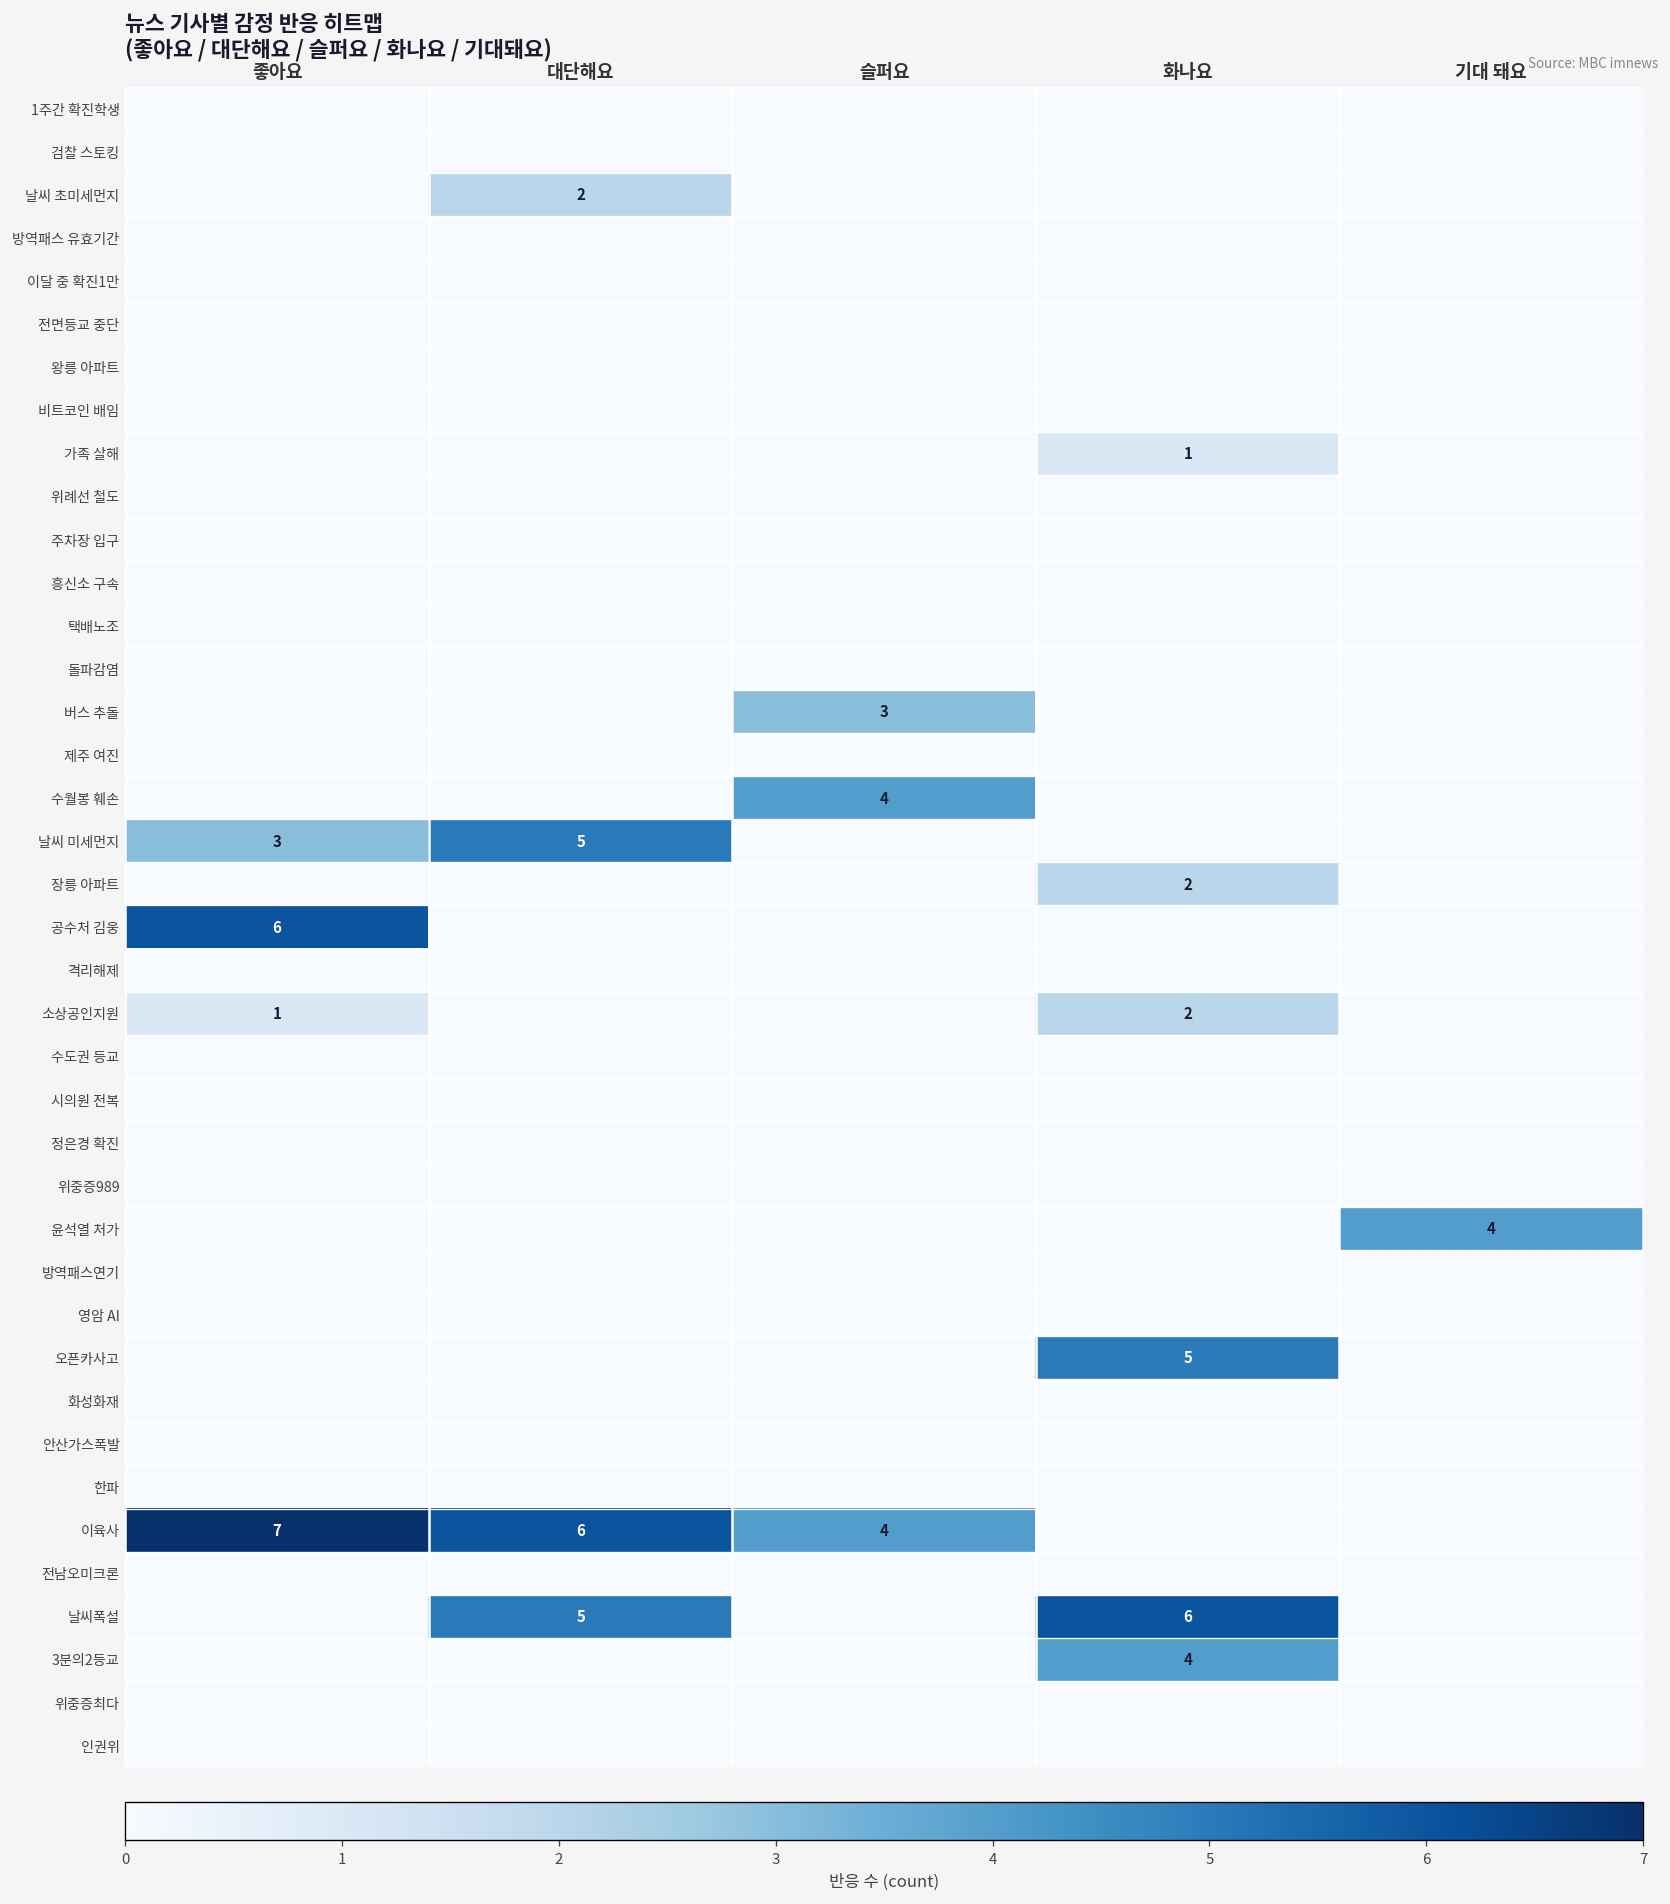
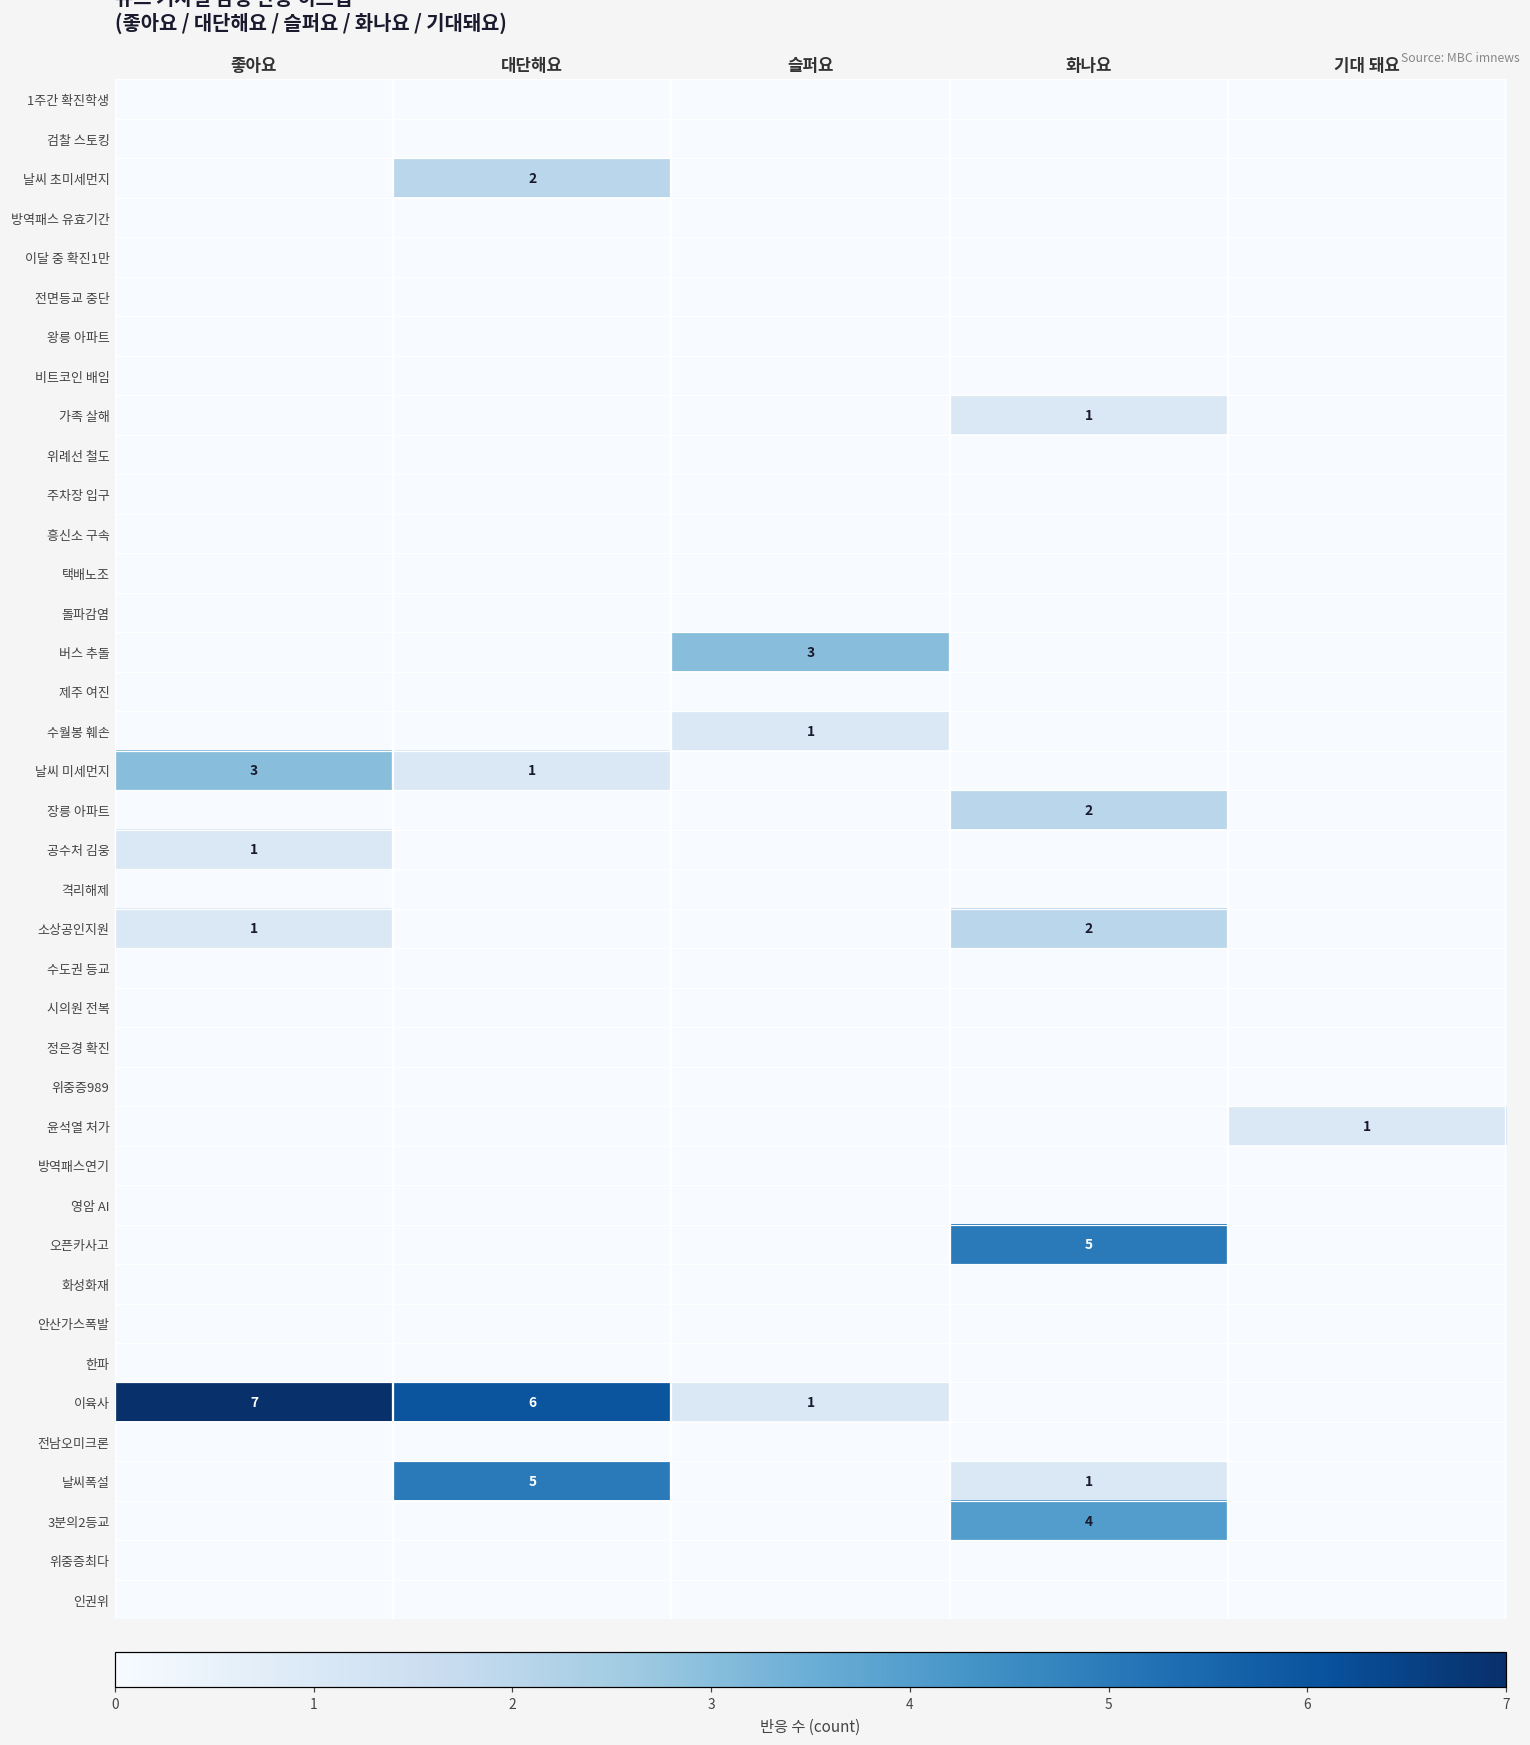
수월봉 훼손, 슬퍼요: 4 -> 1
날씨 미세먼지, 대단해요: 5 -> 1
공수처 김웅, 좋아요: 6 -> 1
윤석열 처가, 기대 돼요: 4 -> 1
이육사, 슬퍼요: 4 -> 1
날씨폭설, 화나요: 6 -> 1
